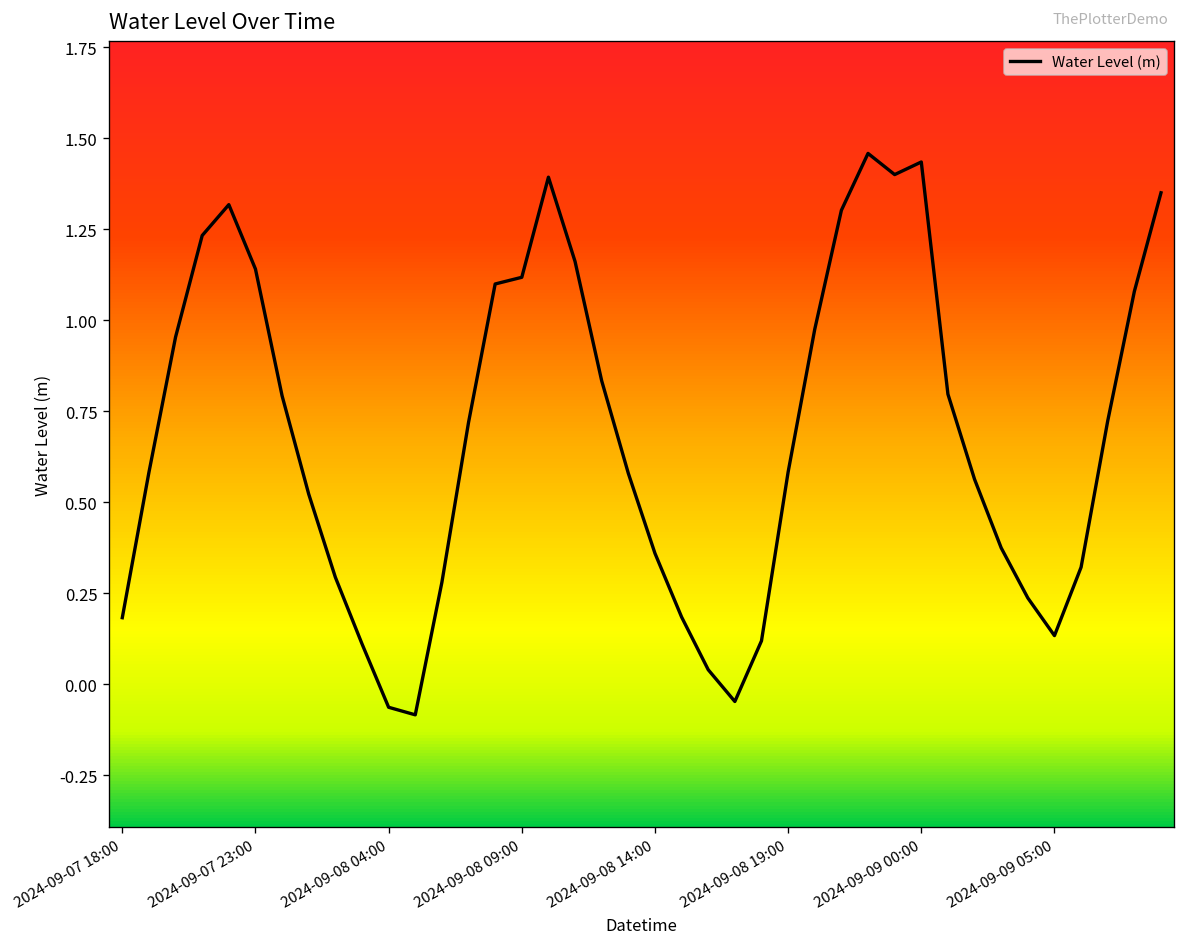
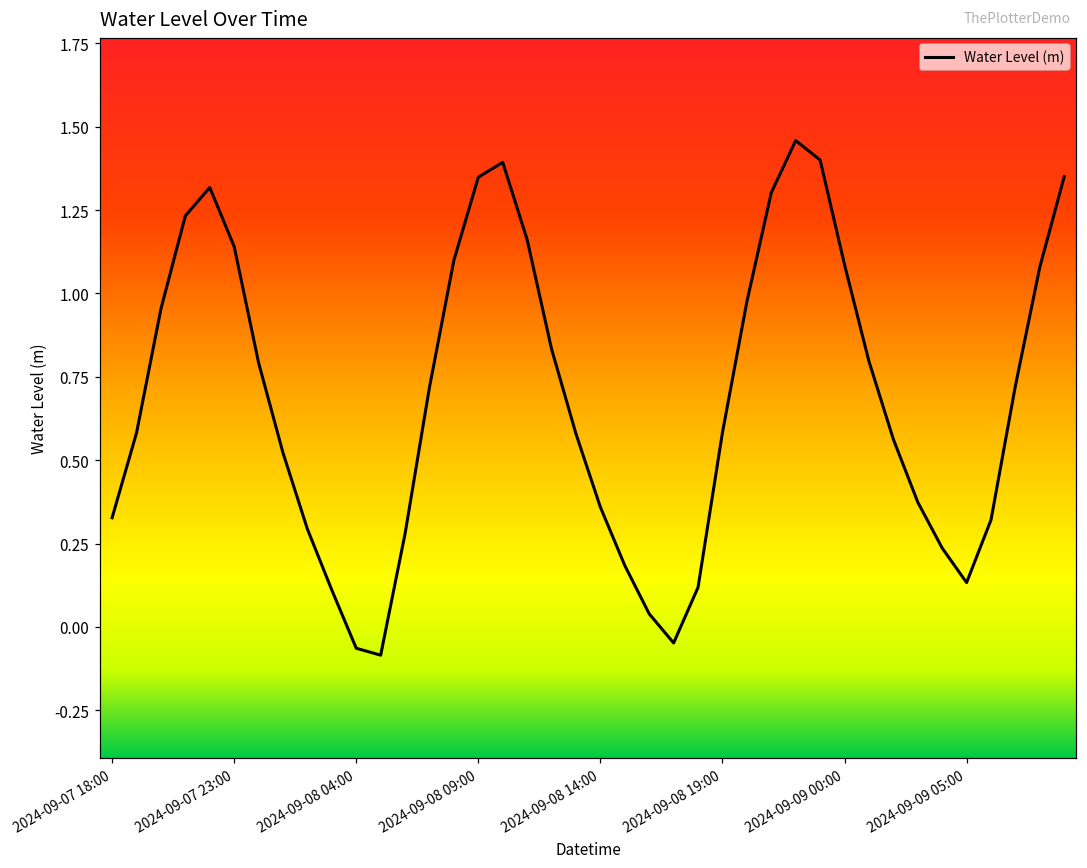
2024-09-07 18:00: 0.18 -> 0.33
2024-09-08 09:00: 1.12 -> 1.35
2024-09-09 00:00: 1.43 -> 1.09
